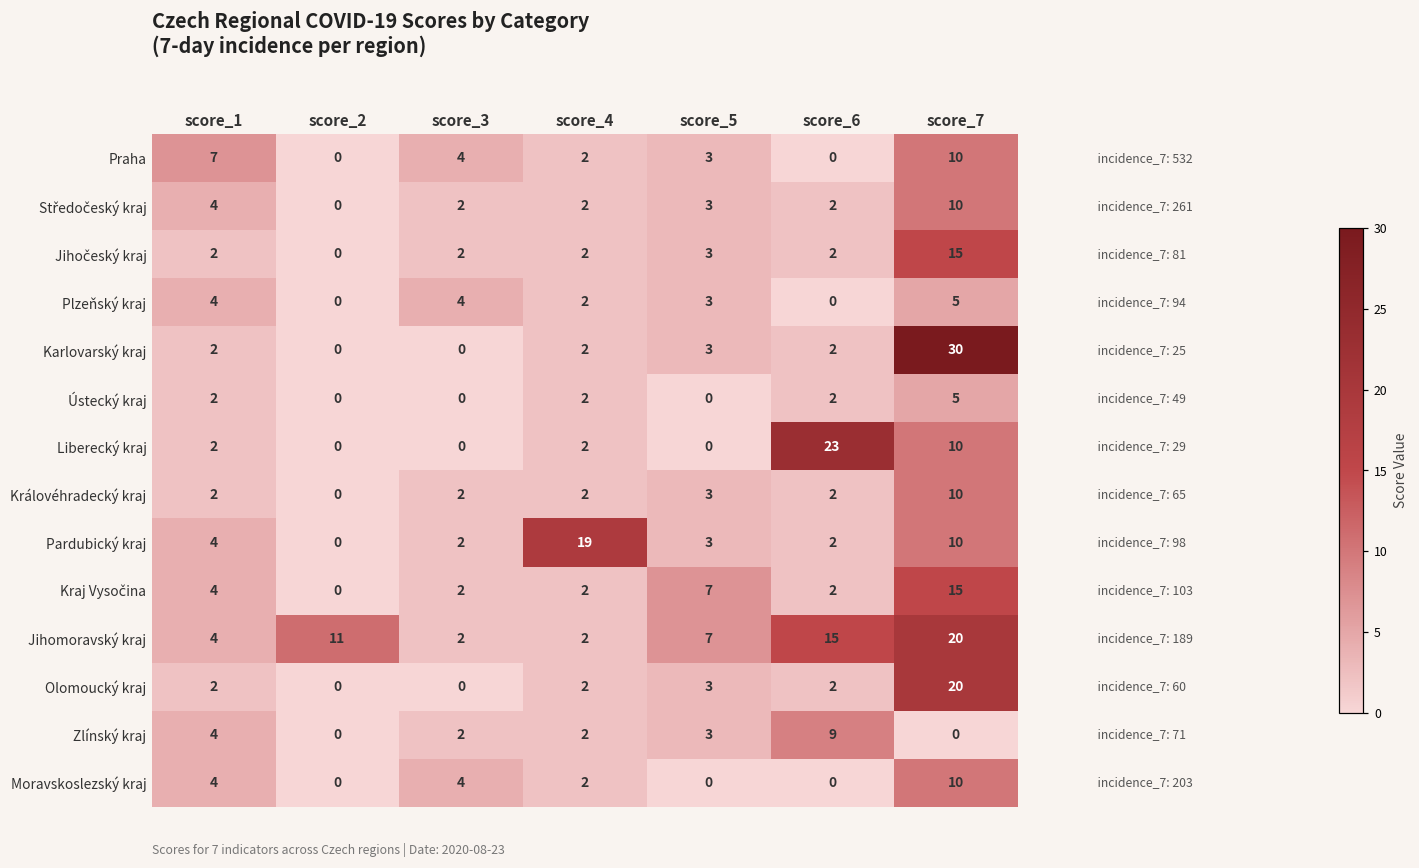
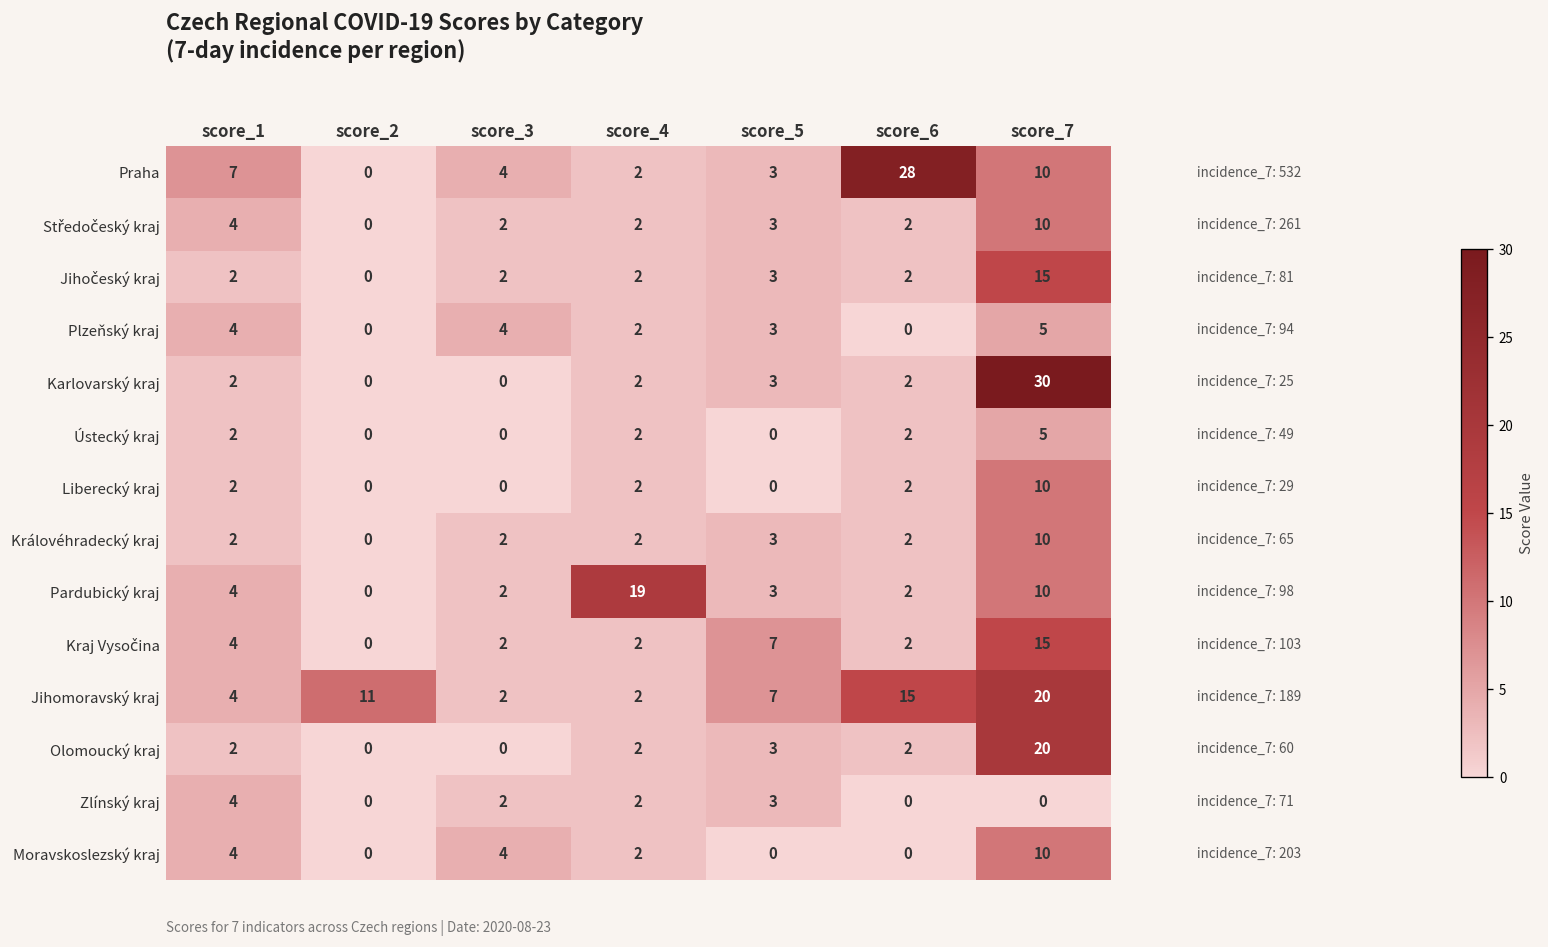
Praha, score_6: 0 -> 28
Liberecký kraj, score_6: 23 -> 2
Zlínský kraj, score_6: 9 -> 0
